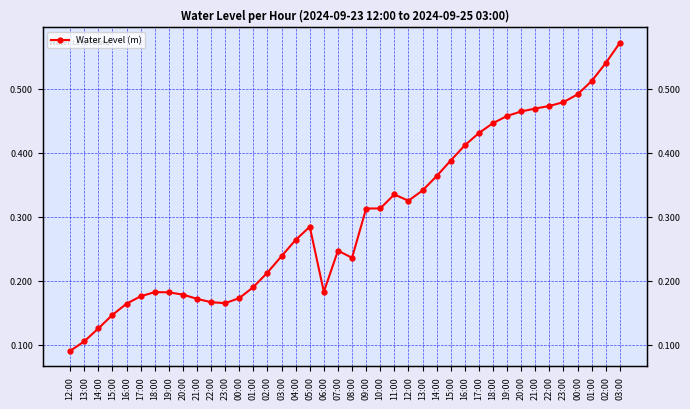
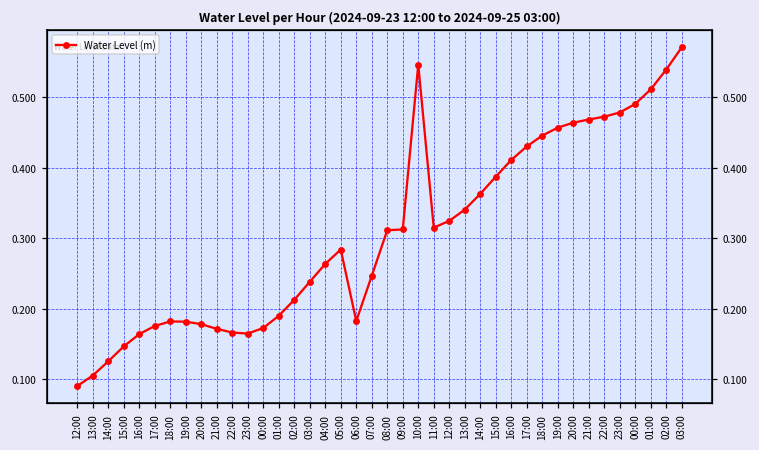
08:00: 0.24 -> 0.31
10:00: 0.31 -> 0.55
11:00: 0.33 -> 0.32
